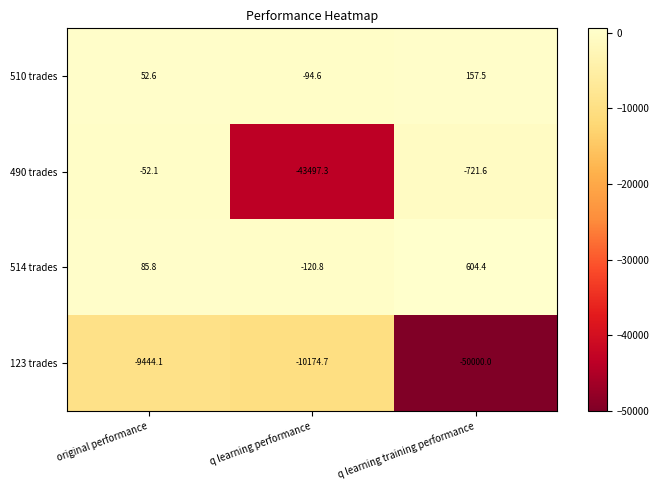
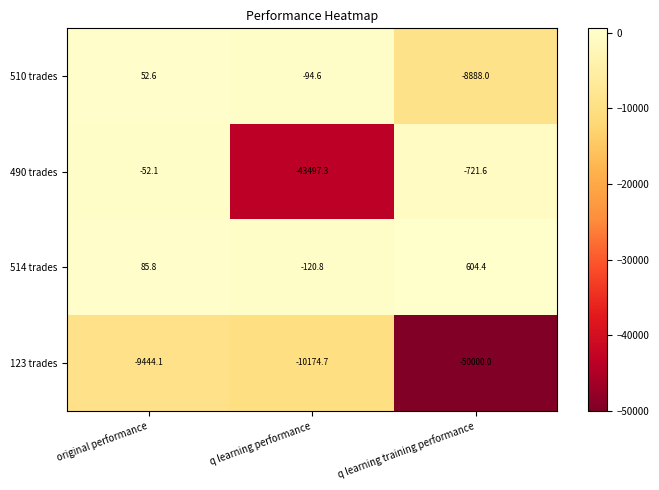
510 trades, q learning training performance: 157.5 -> -8888.0
